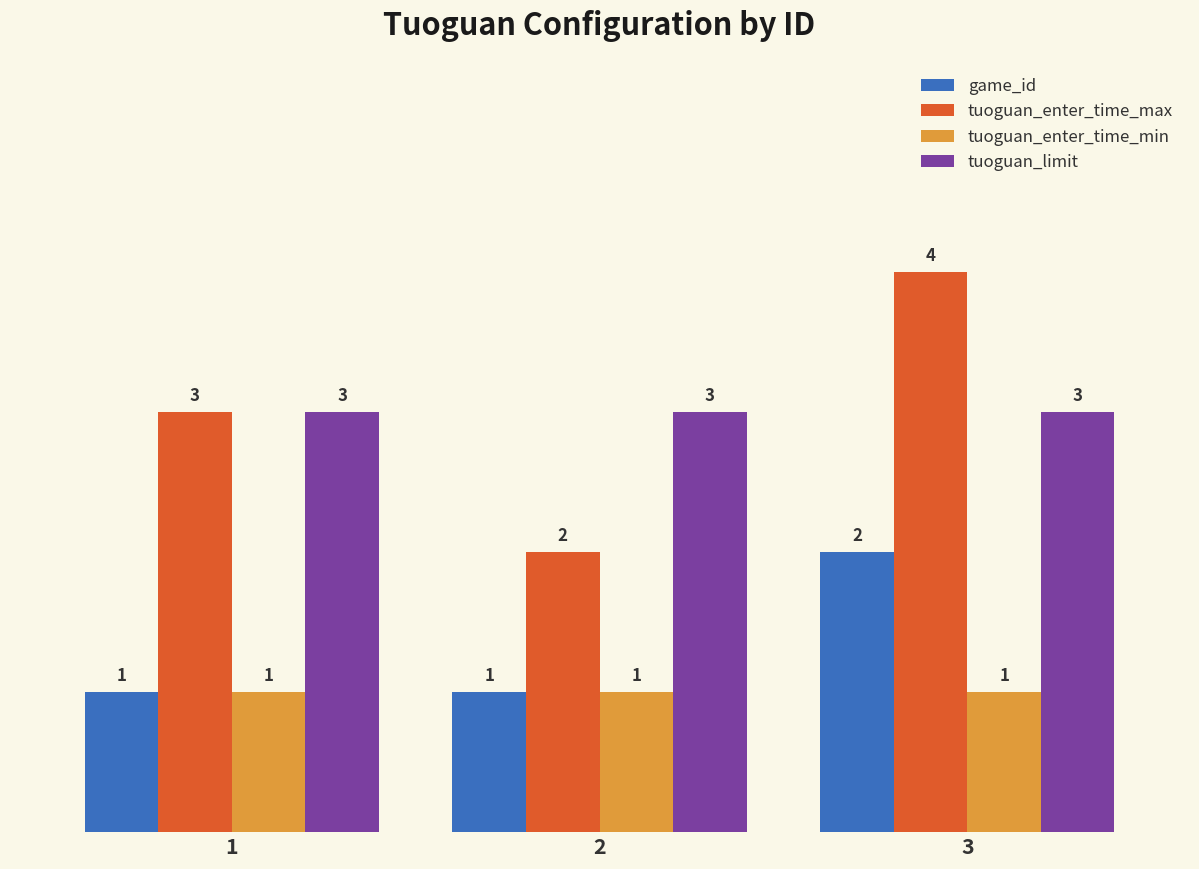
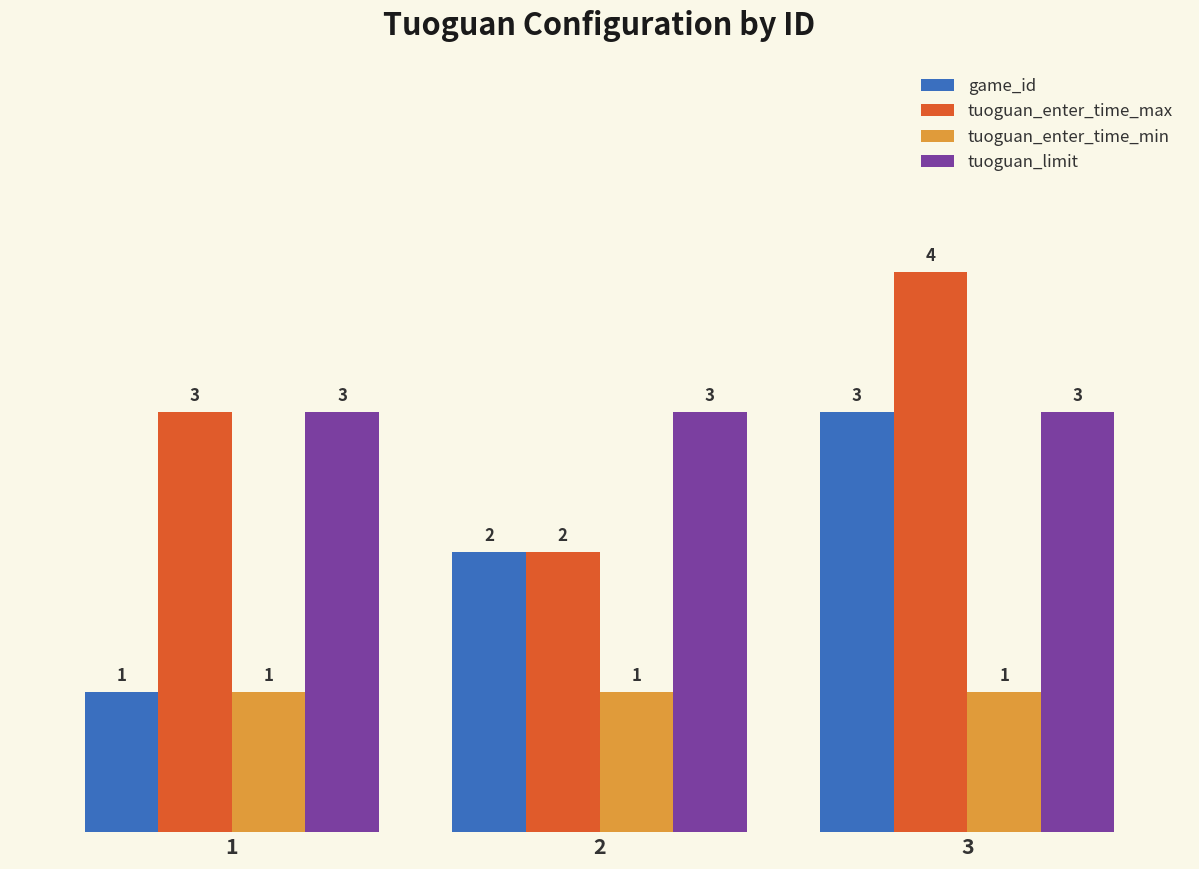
game_id, 2: 1 -> 2
game_id, 3: 2 -> 3
